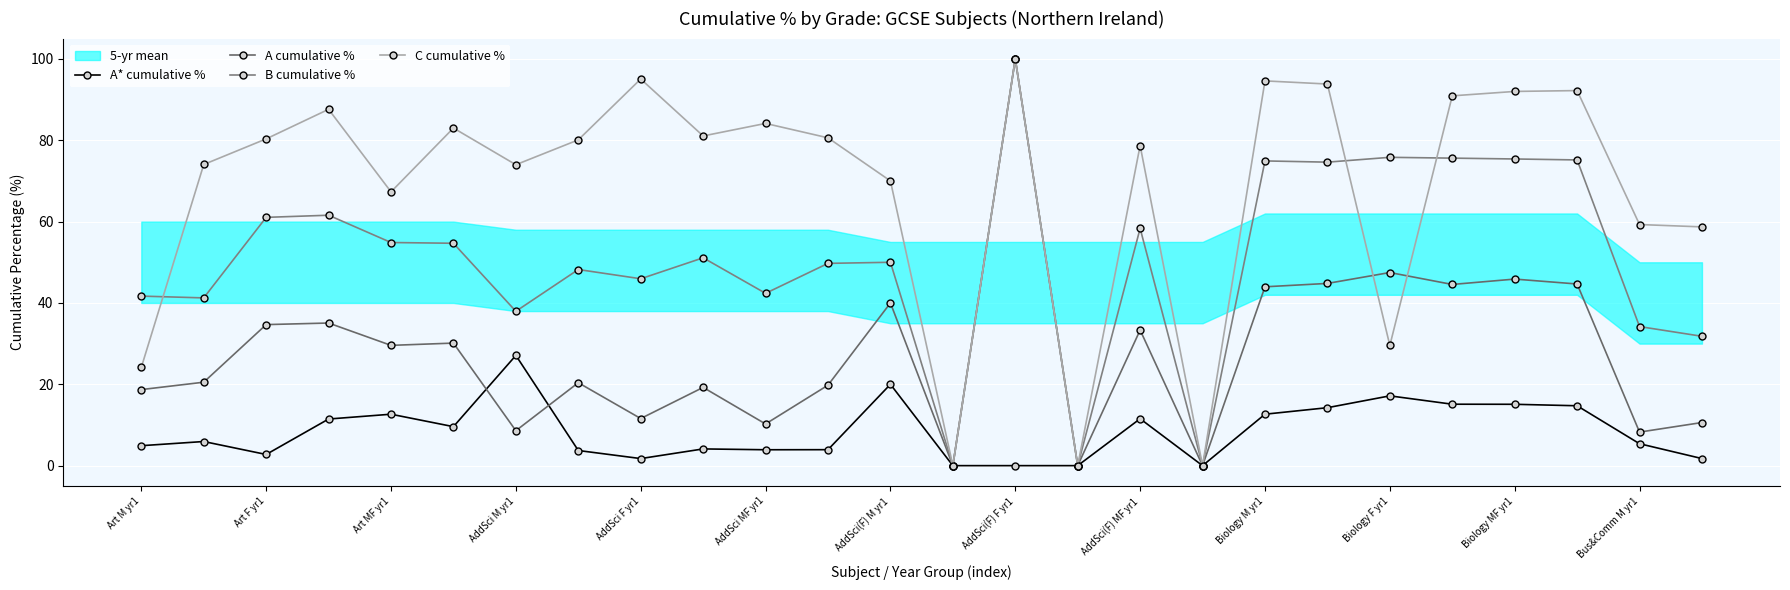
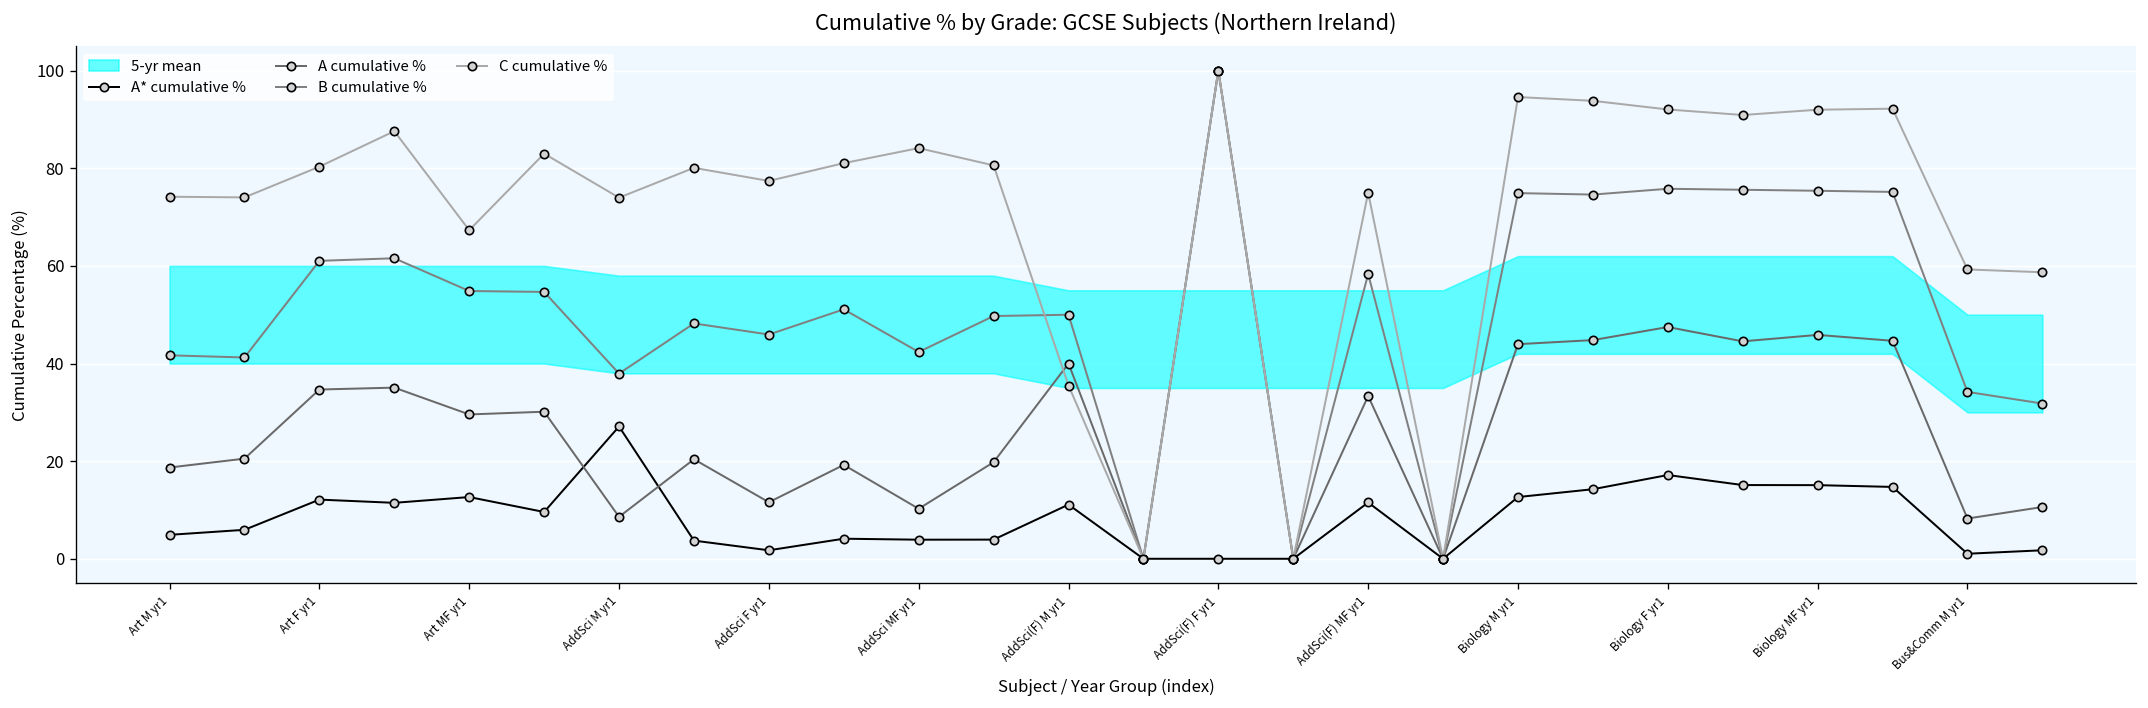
C cumulative %, Art M yr1: 24 -> 74
A* cumulative %, Art F yr1: 3 -> 12
C cumulative %, AddSci F yr1: 95 -> 77
A* cumulative %, AddSci(F) M yr1: 20 -> 11
C cumulative %, AddSci(F) M yr1: 70 -> 36
C cumulative %, AddSci(F) MF yr1: 79 -> 75
C cumulative %, Biology F yr1: 30 -> 92
A* cumulative %, Bus&Comm M yr1: 5 -> 1
